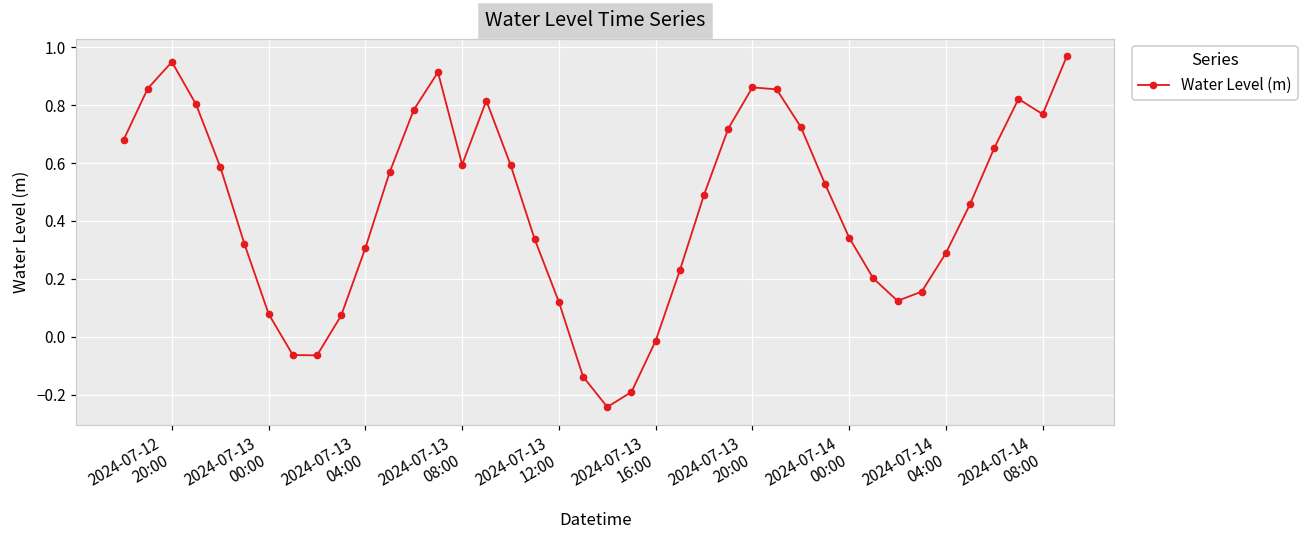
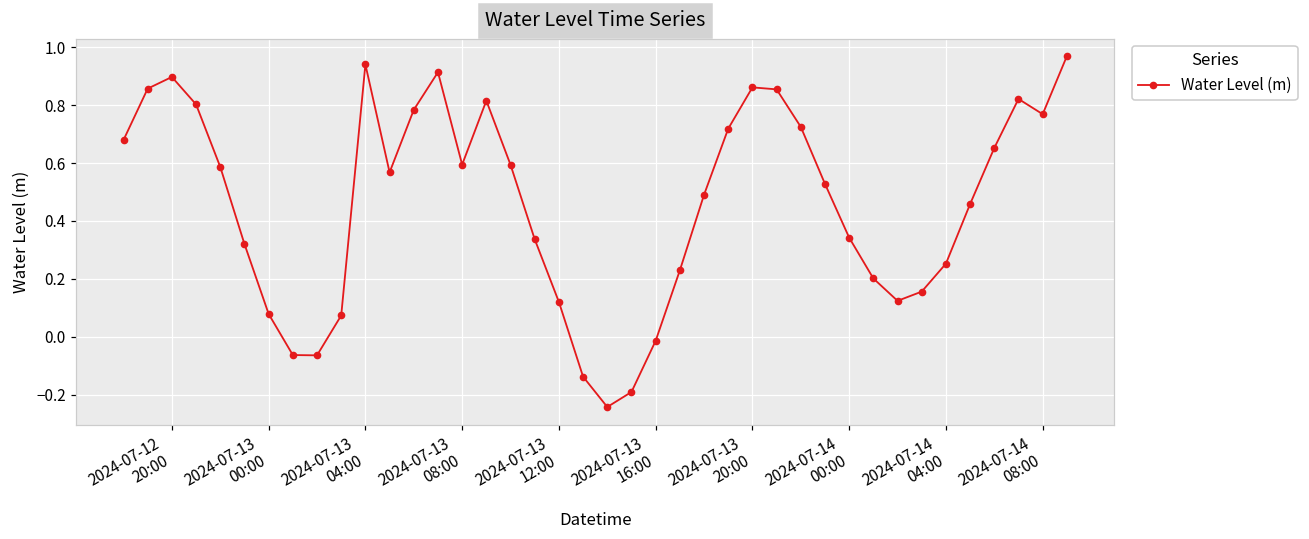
2024-07-12 20:00: 0.95 -> 0.90
2024-07-13 04:00: 0.31 -> 0.94
2024-07-14 04:00: 0.29 -> 0.25
